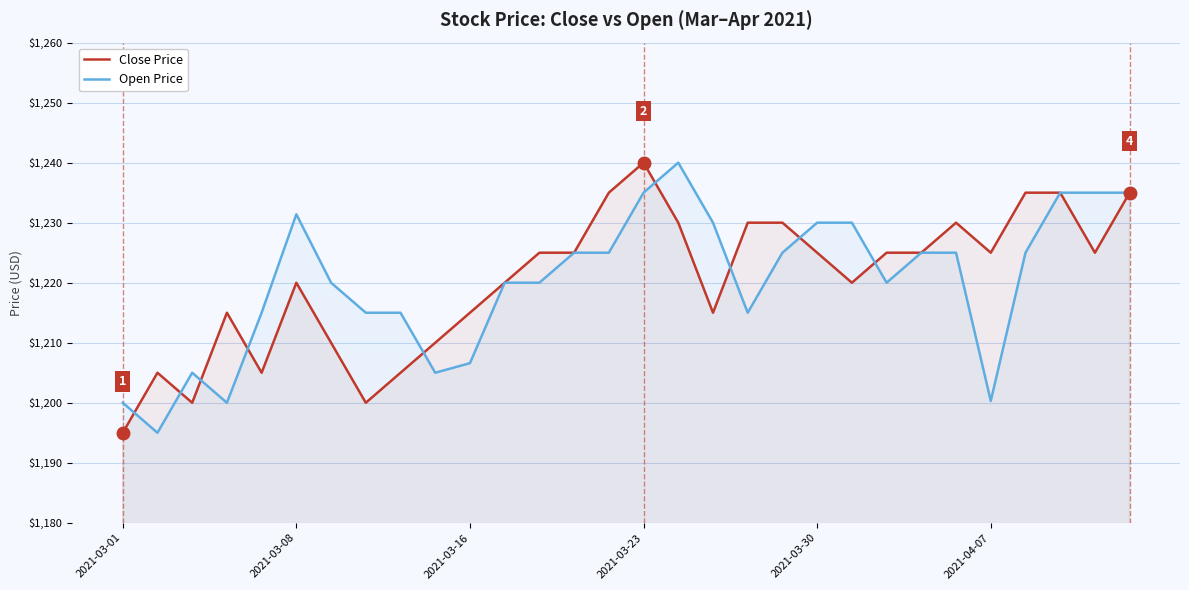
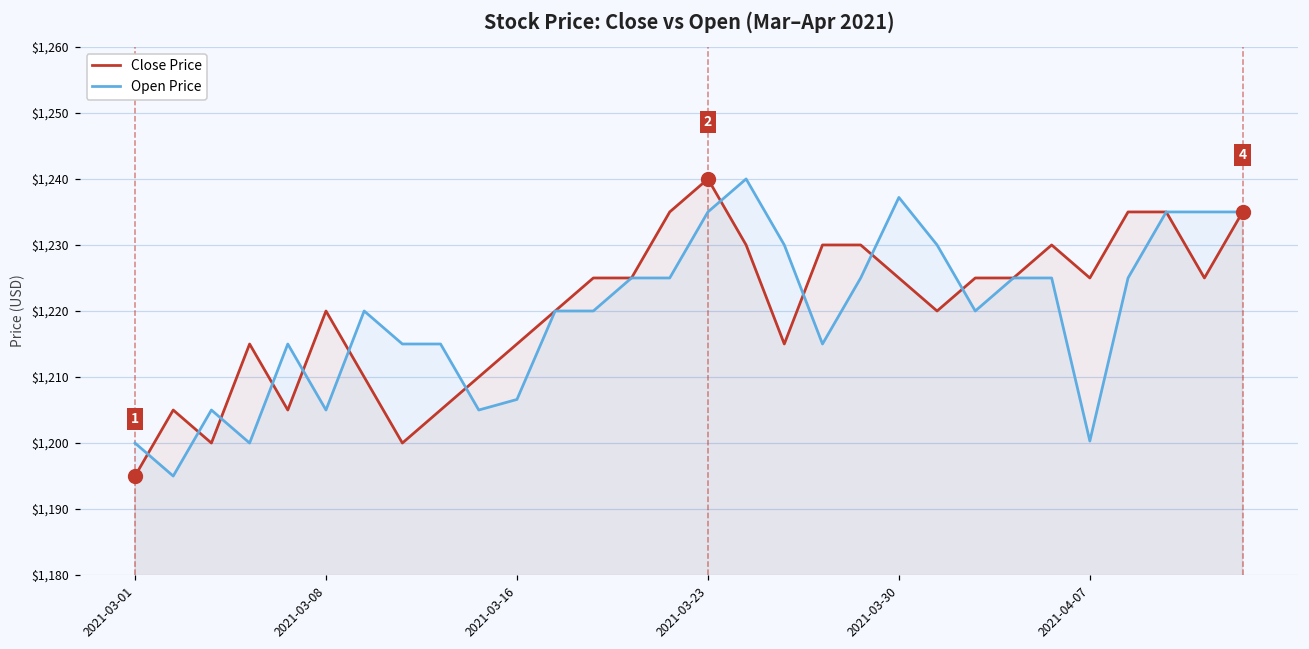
Open Price, 2021-03-08: $1,231 -> $1,205
Open Price, 2021-03-30: $1,230 -> $1,237
